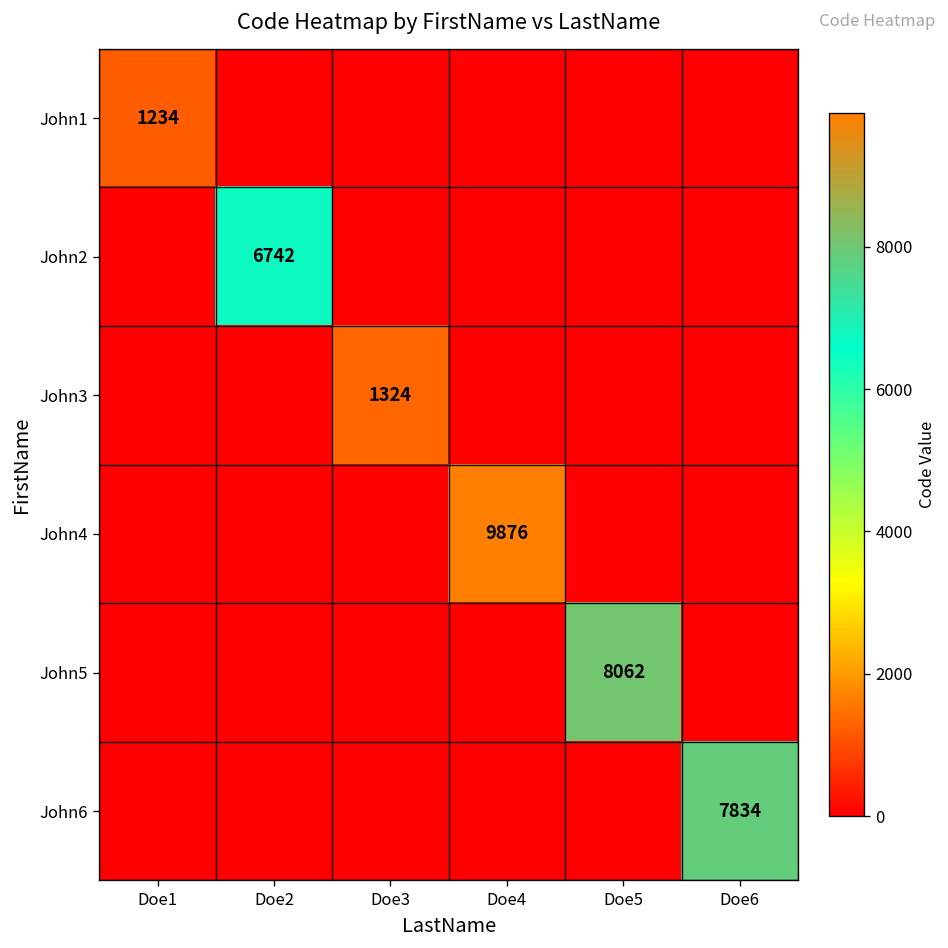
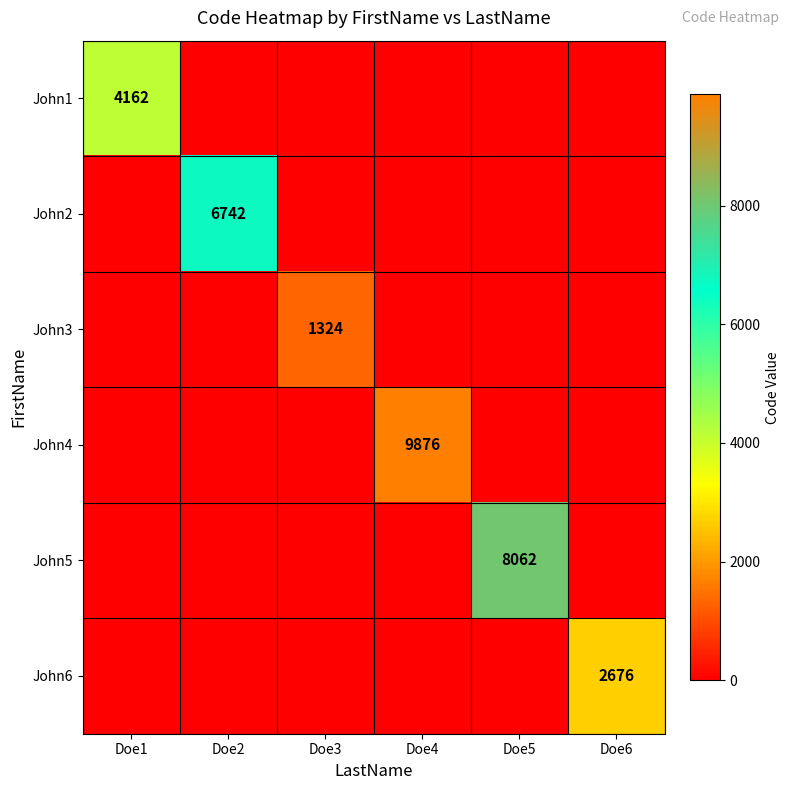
John1, Doe1: 1234 -> 4162
John6, Doe6: 7834 -> 2676
